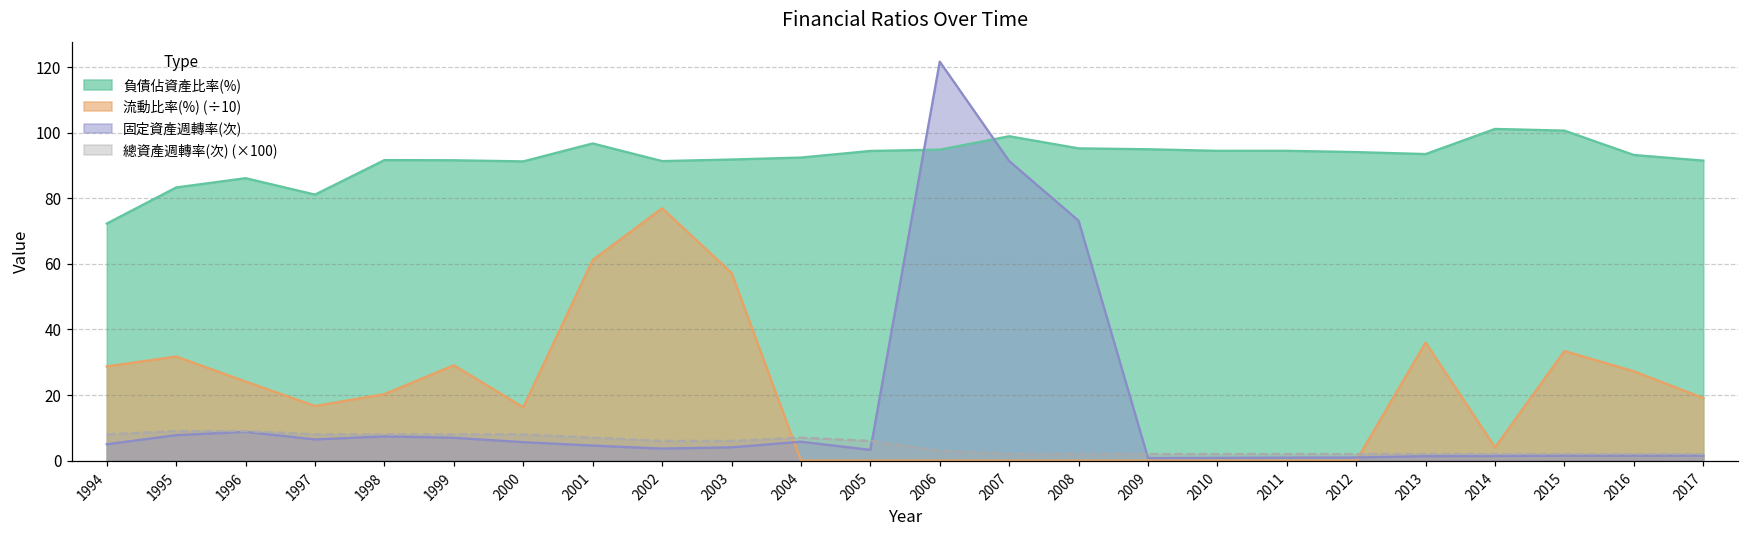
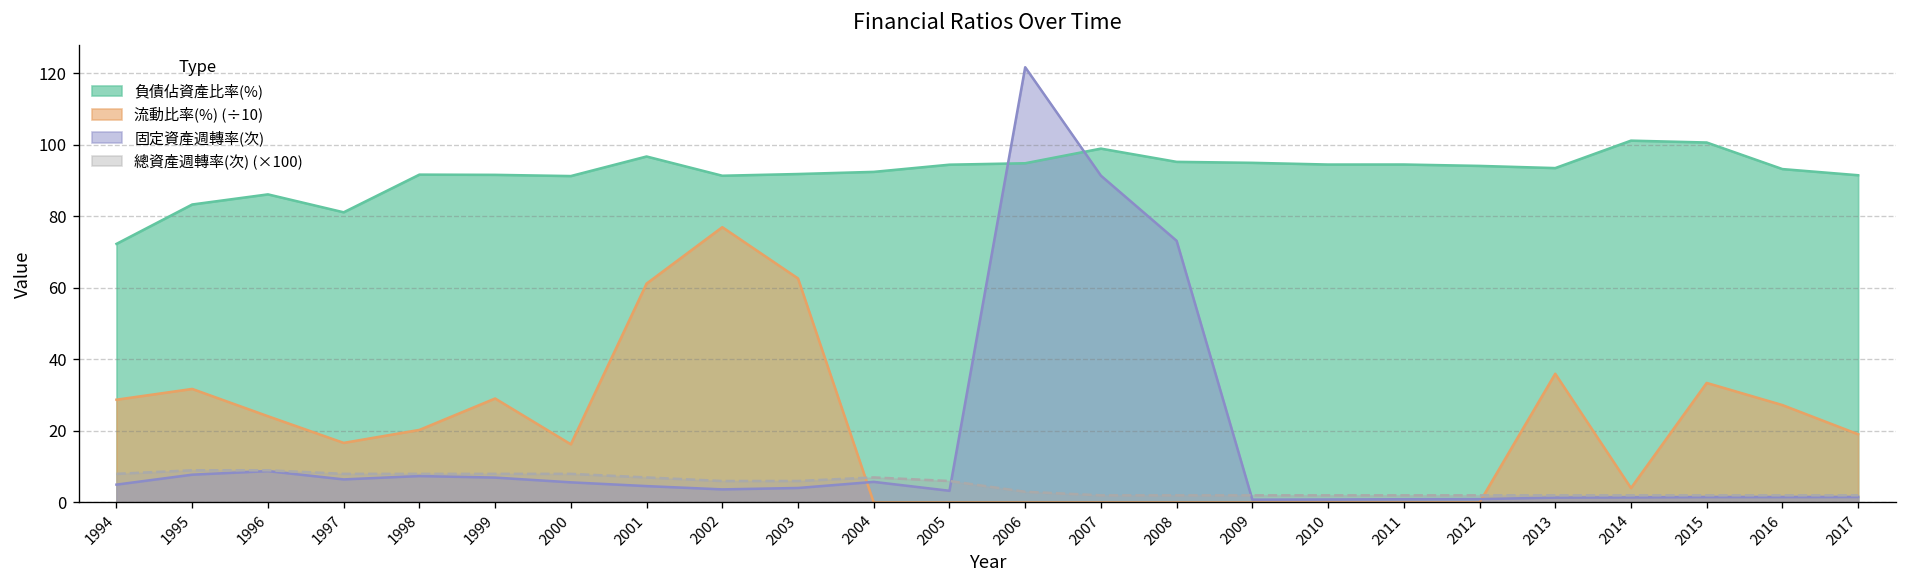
流動比率(%) (÷10), 2003: 57 -> 63
